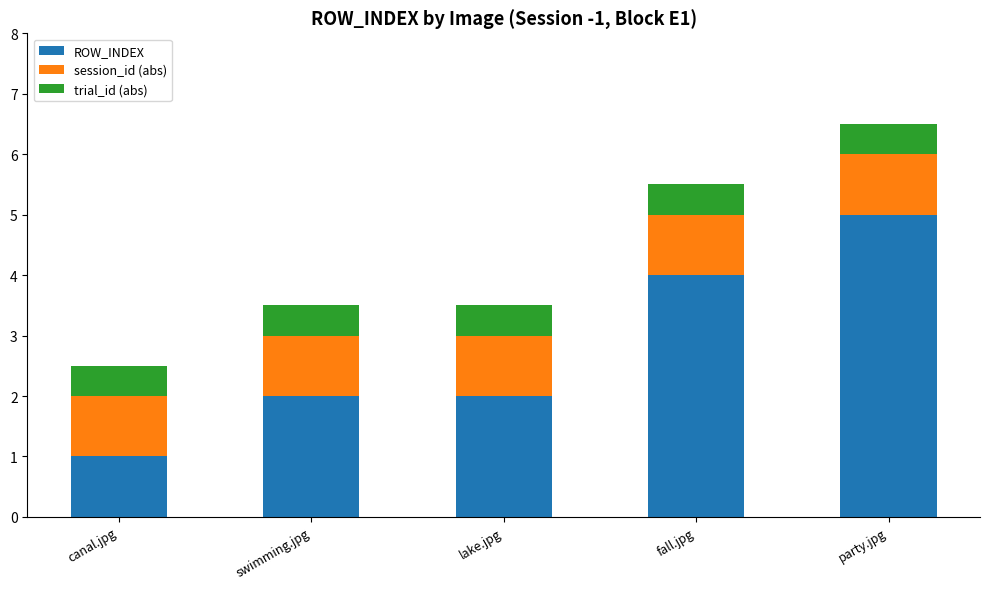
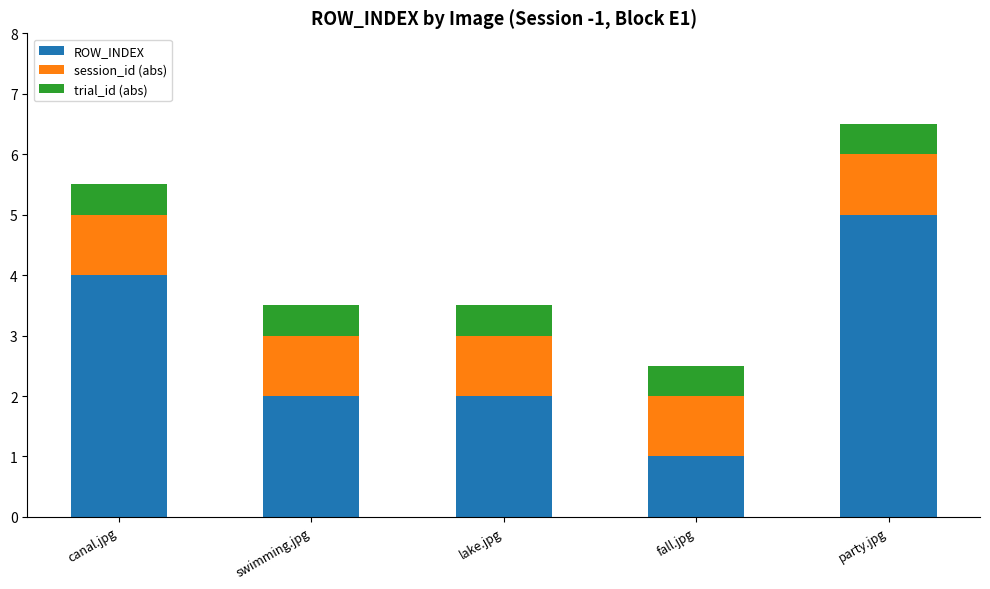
ROW_INDEX, canal.jpg: 1 -> 4
ROW_INDEX, fall.jpg: 4 -> 1
